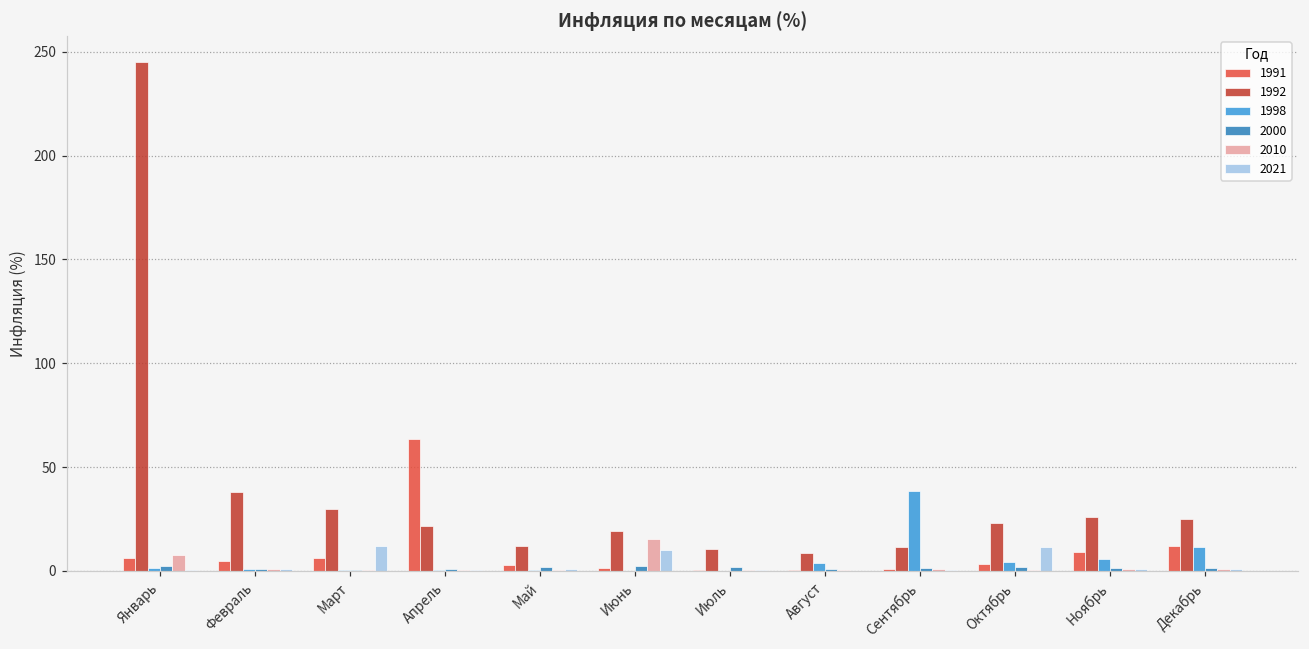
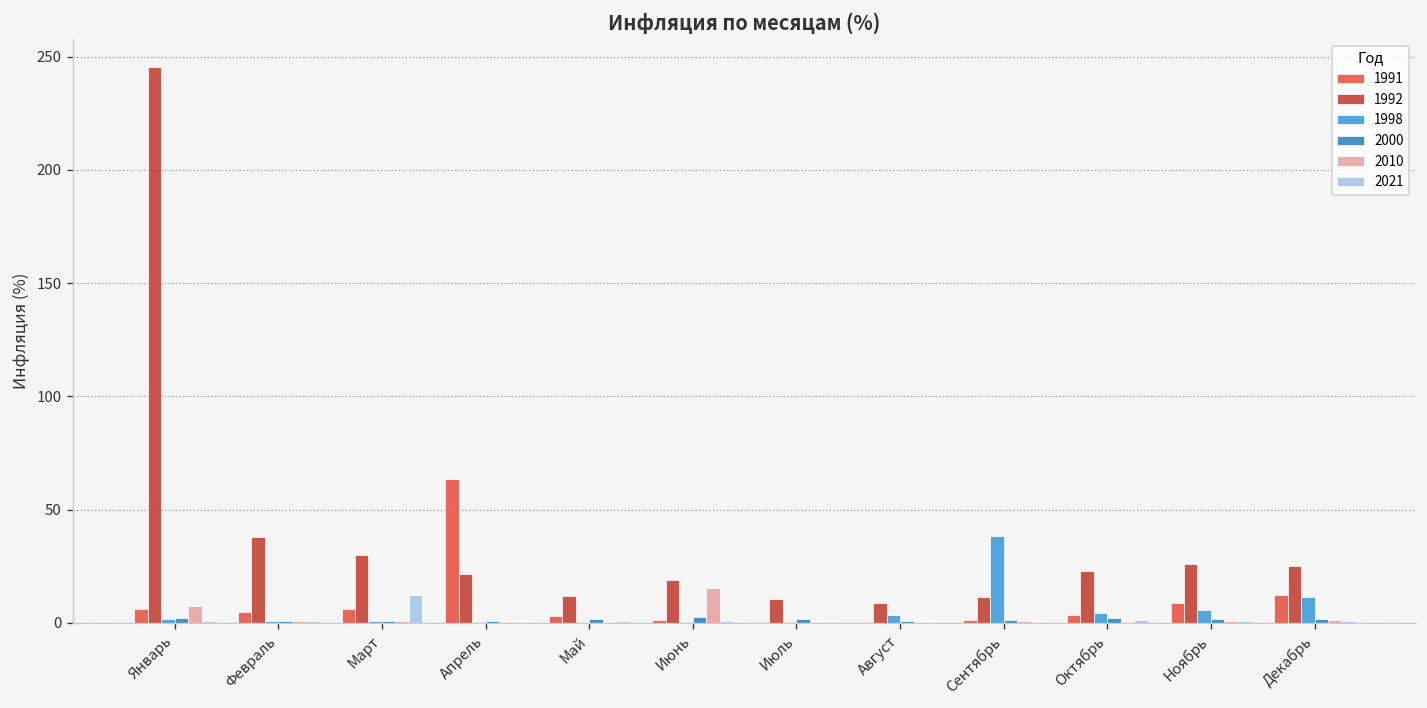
2021, Июнь: 10 -> 1
2021, Октябрь: 12 -> 1
